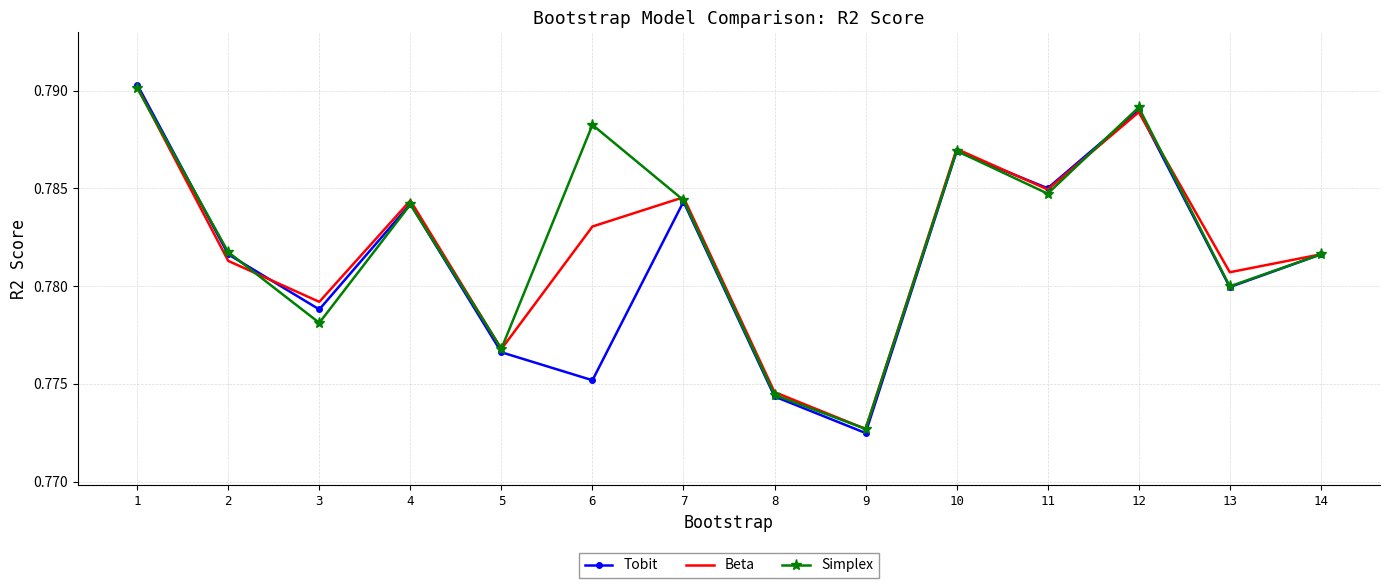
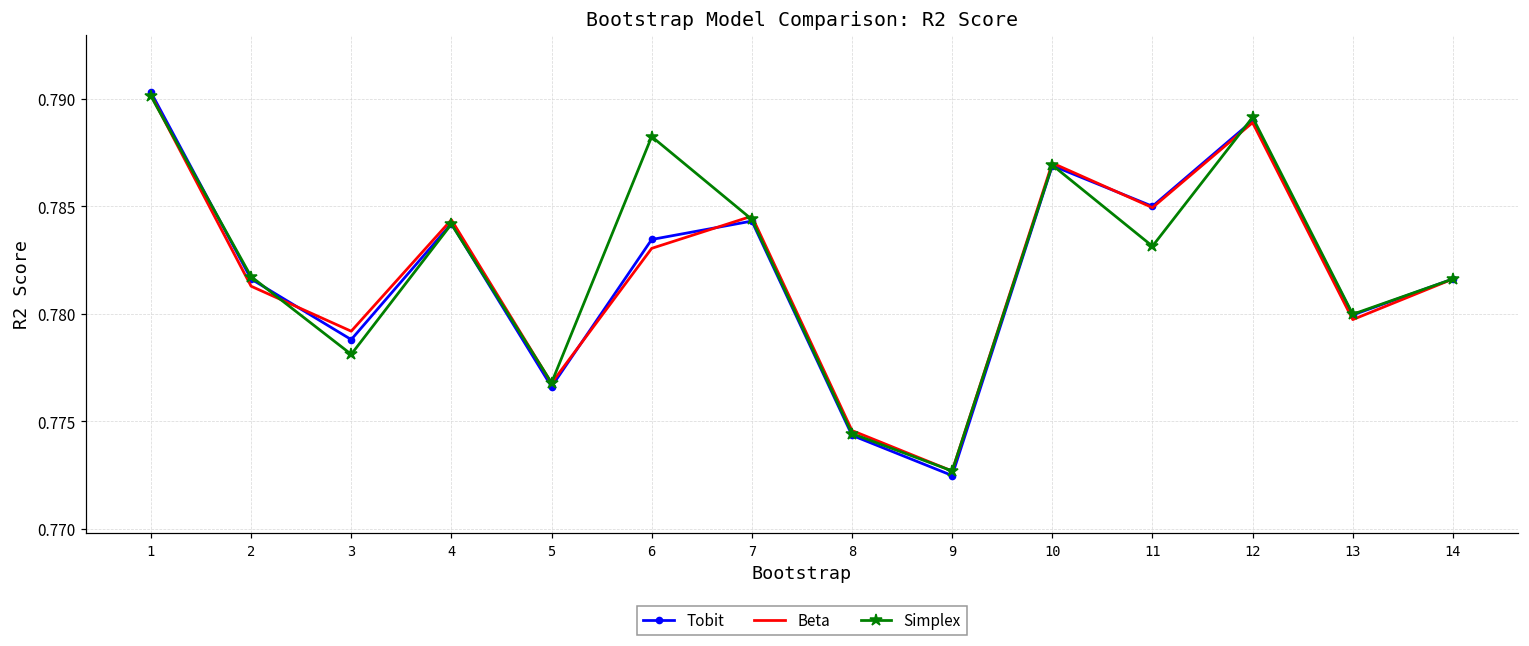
Tobit, 6: 0.7752 -> 0.7835
Simplex, 11: 0.7847 -> 0.7831
Beta, 13: 0.7807 -> 0.7797
